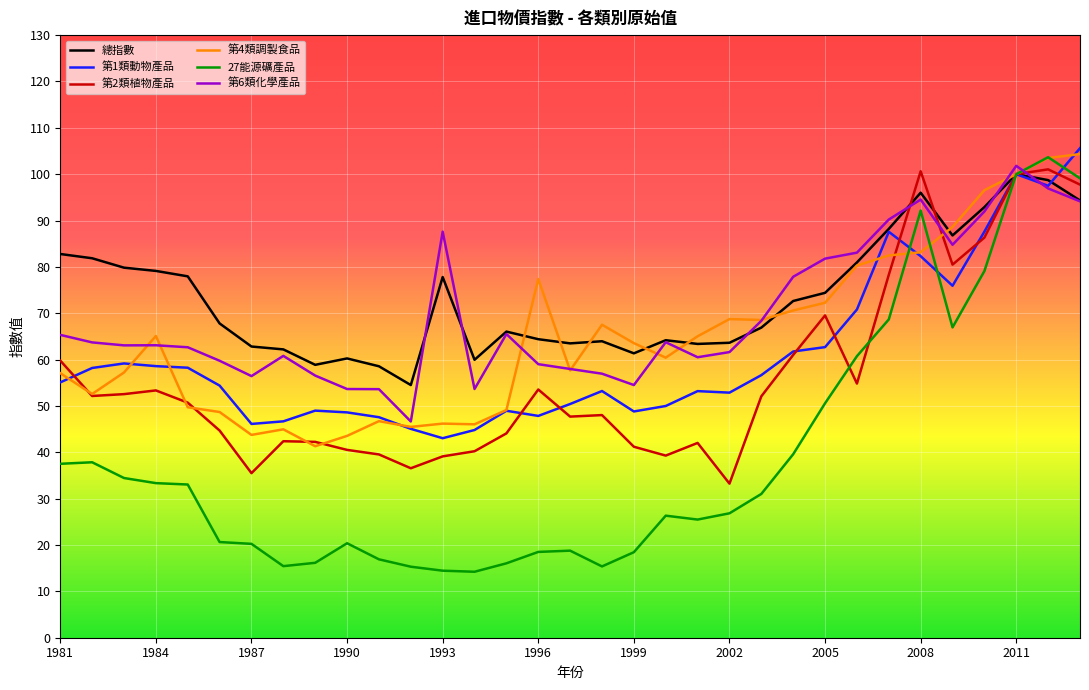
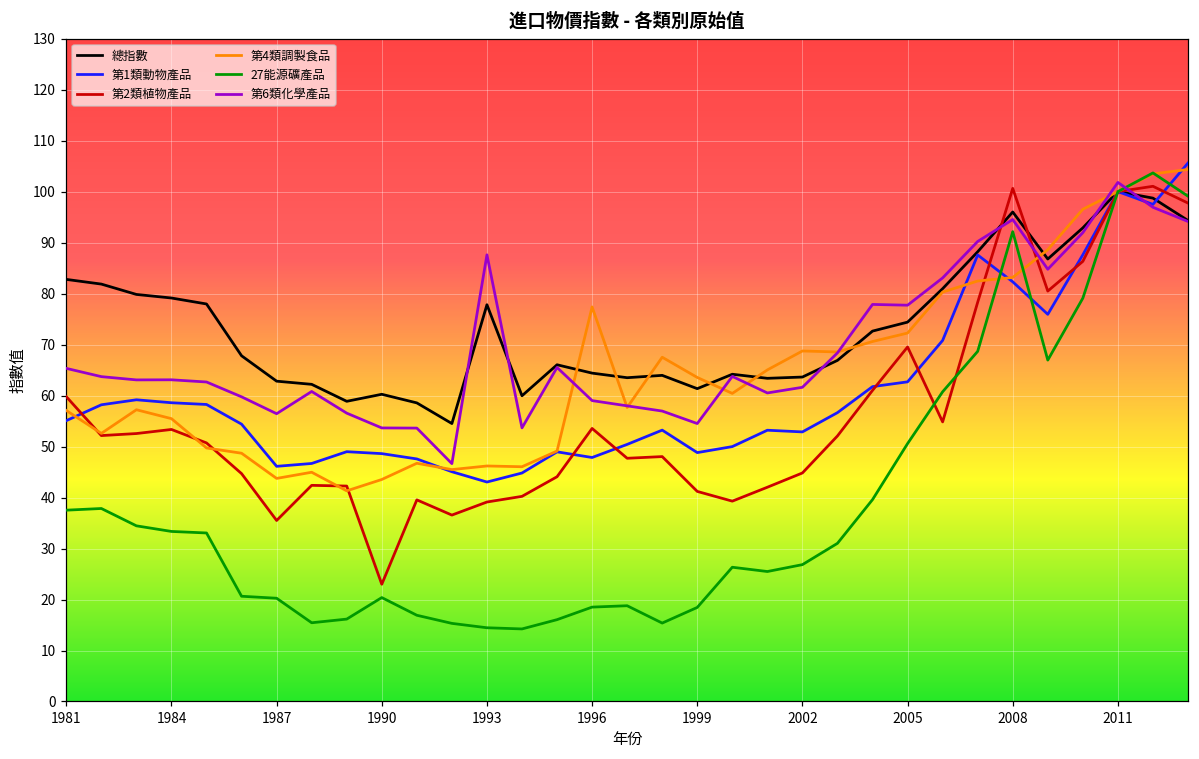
第4類調製食品, 1984: 65 -> 55
第2類植物產品, 1990: 41 -> 23
第2類植物產品, 2002: 33 -> 45
第6類化學產品, 2005: 82 -> 78
